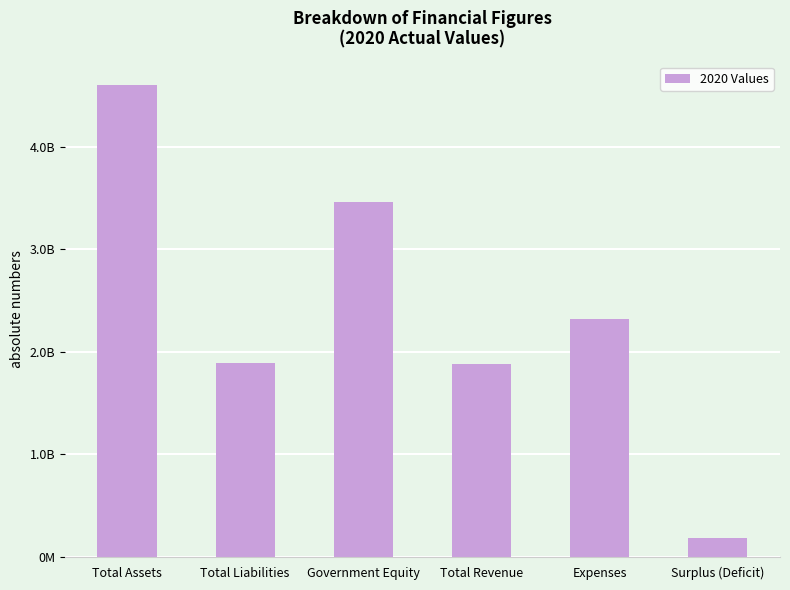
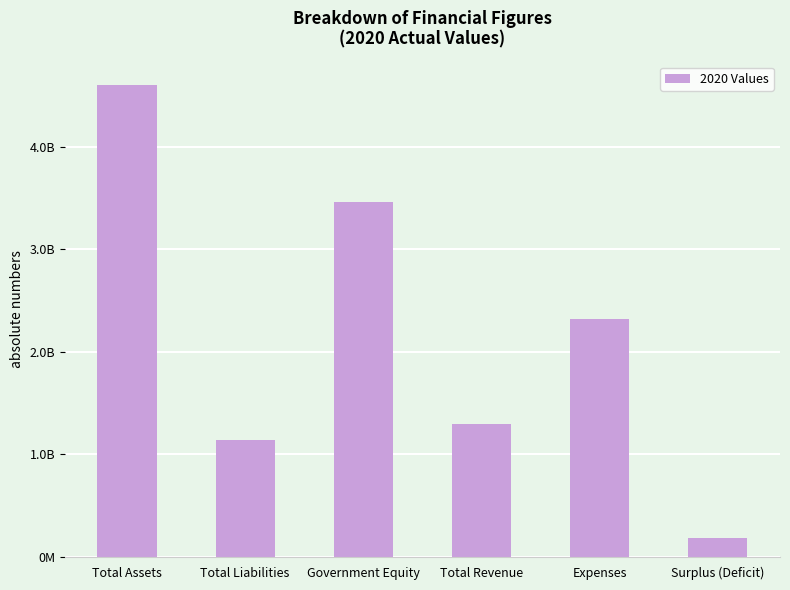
Total Liabilities: 1890000000 -> 1140000000
Total Revenue: 1880000000 -> 1300000000
